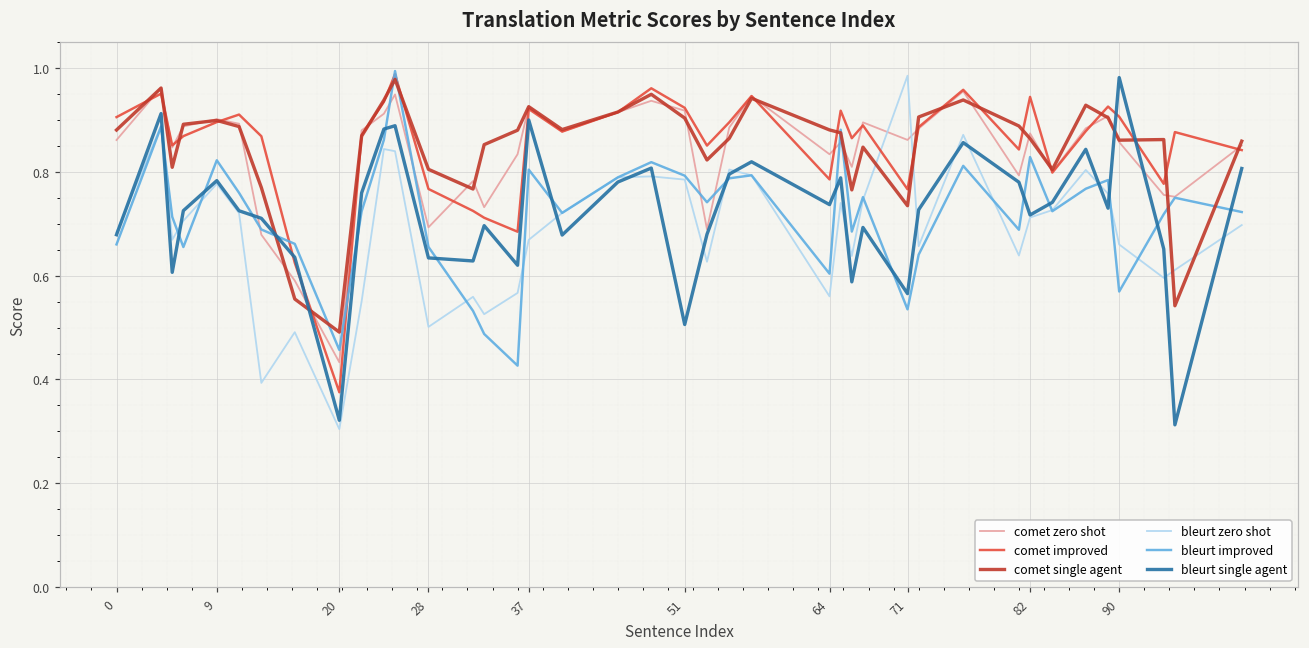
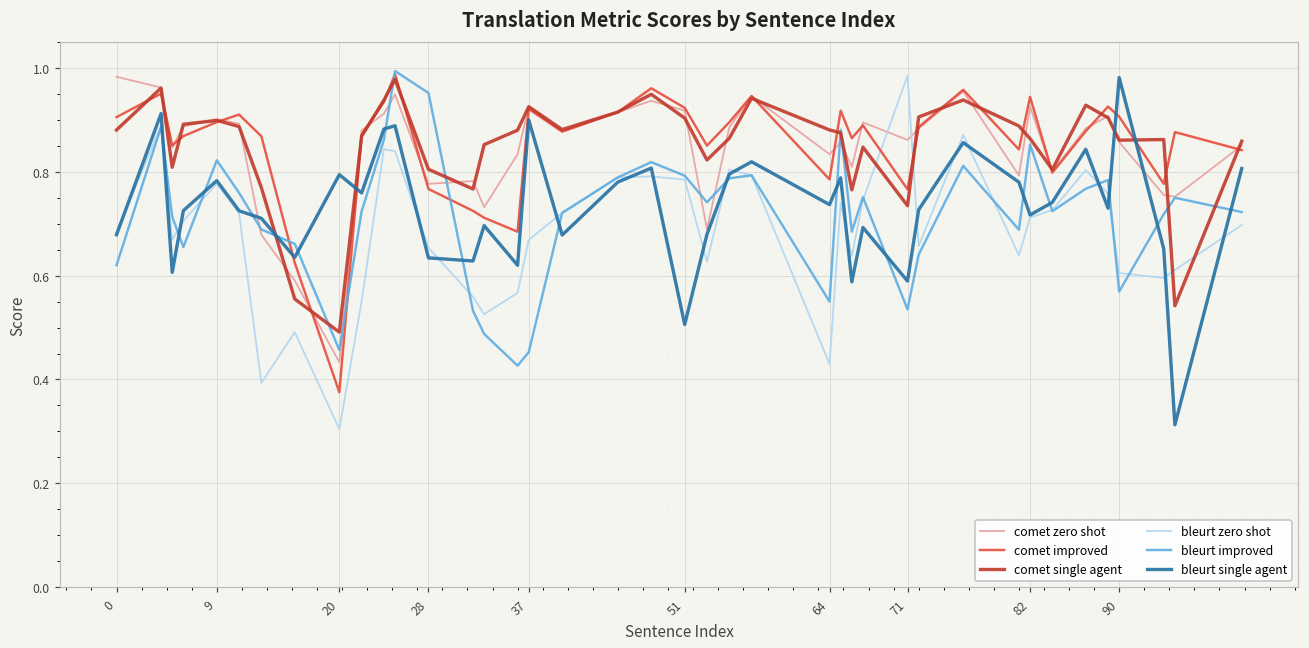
comet zero shot, 0: 0.86 -> 0.98
bleurt improved, 0: 0.66 -> 0.62
bleurt single agent, 20: 0.32 -> 0.79
comet zero shot, 28: 0.69 -> 0.78
bleurt zero shot, 28: 0.50 -> 0.65
bleurt improved, 28: 0.66 -> 0.95
bleurt improved, 37: 0.80 -> 0.45
bleurt zero shot, 64: 0.56 -> 0.43
bleurt improved, 64: 0.60 -> 0.55
bleurt single agent, 71: 0.57 -> 0.59
comet zero shot, 82: 0.87 -> 0.93
bleurt improved, 82: 0.83 -> 0.85
bleurt zero shot, 90: 0.66 -> 0.60
